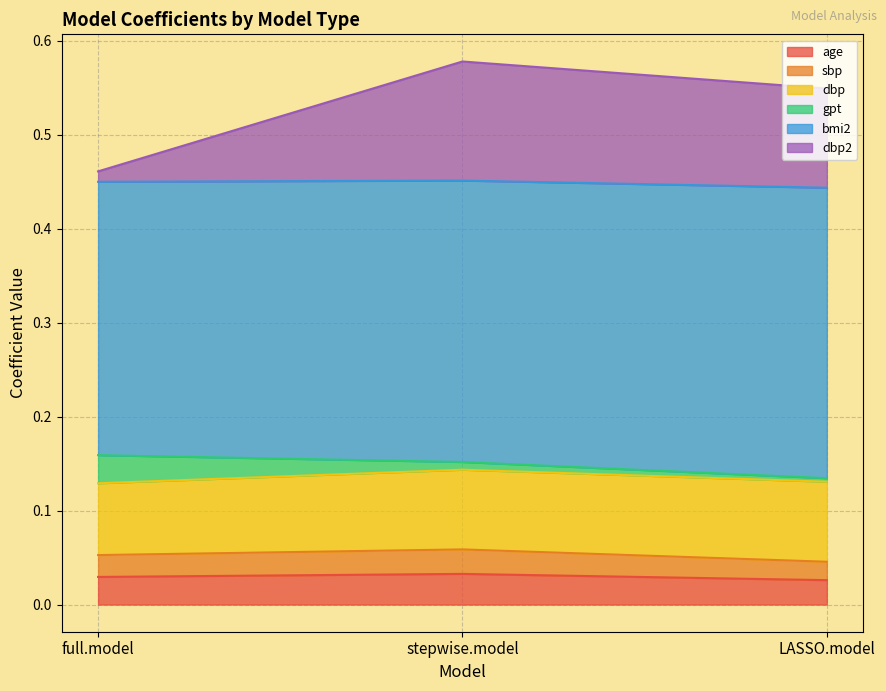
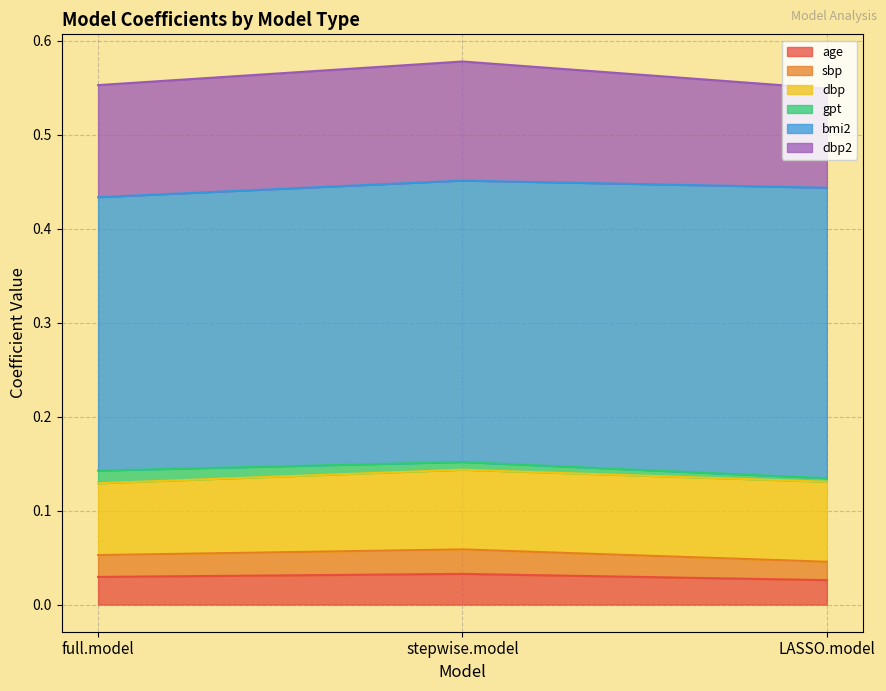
gpt, full.model: 0.03 -> 0.01
dbp2, full.model: 0.01 -> 0.12
